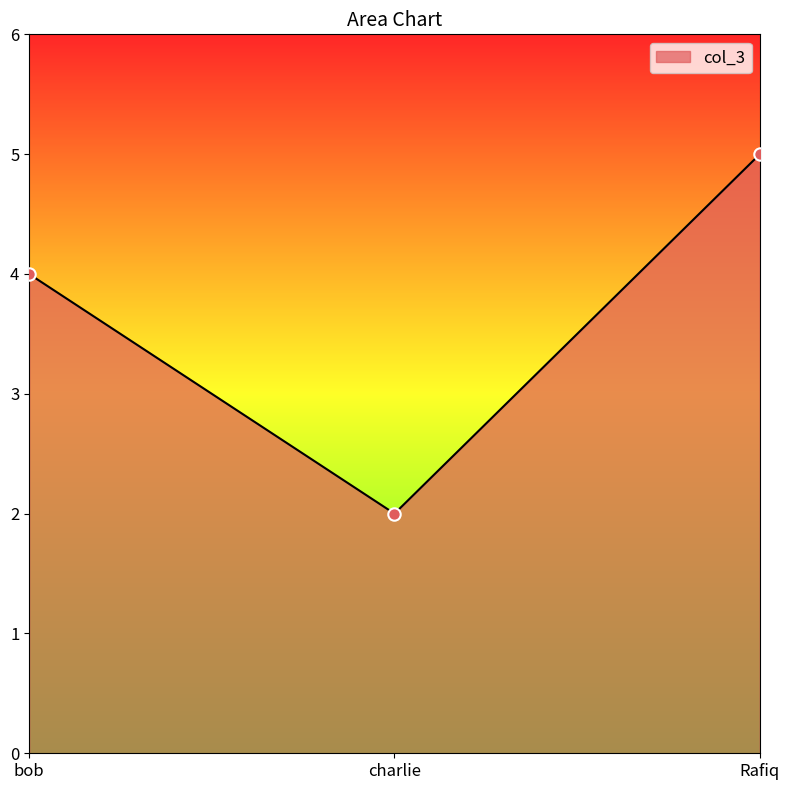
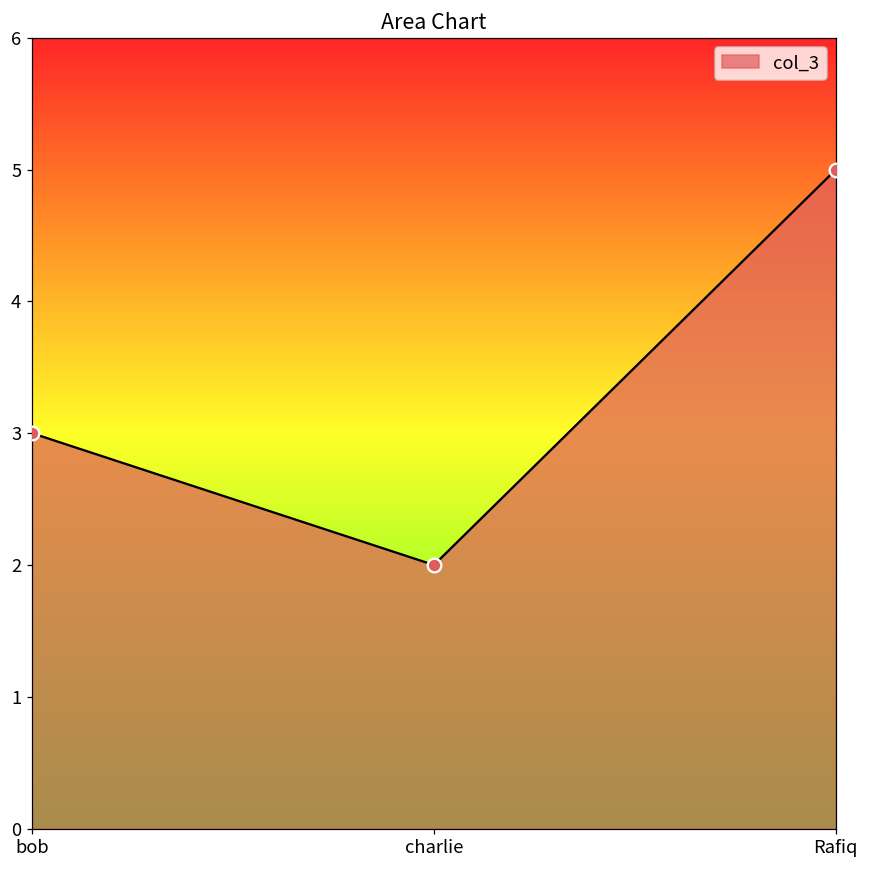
bob: 4 -> 3
